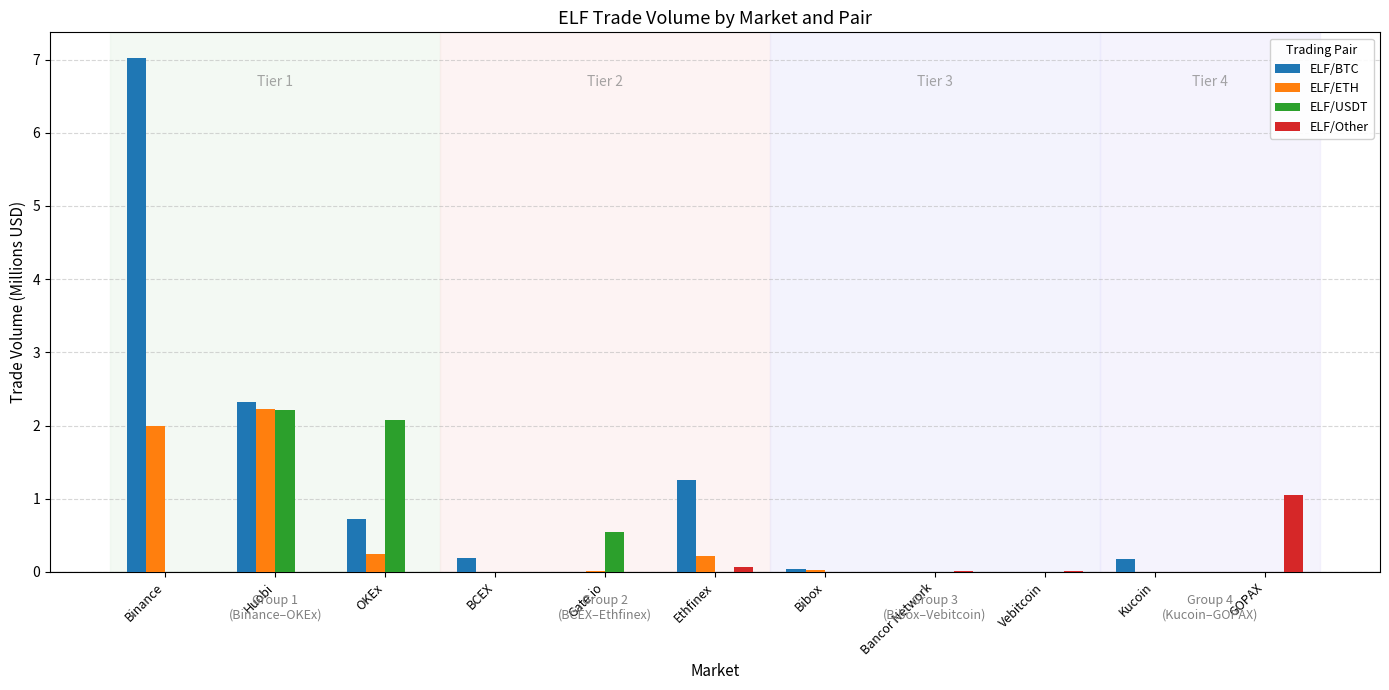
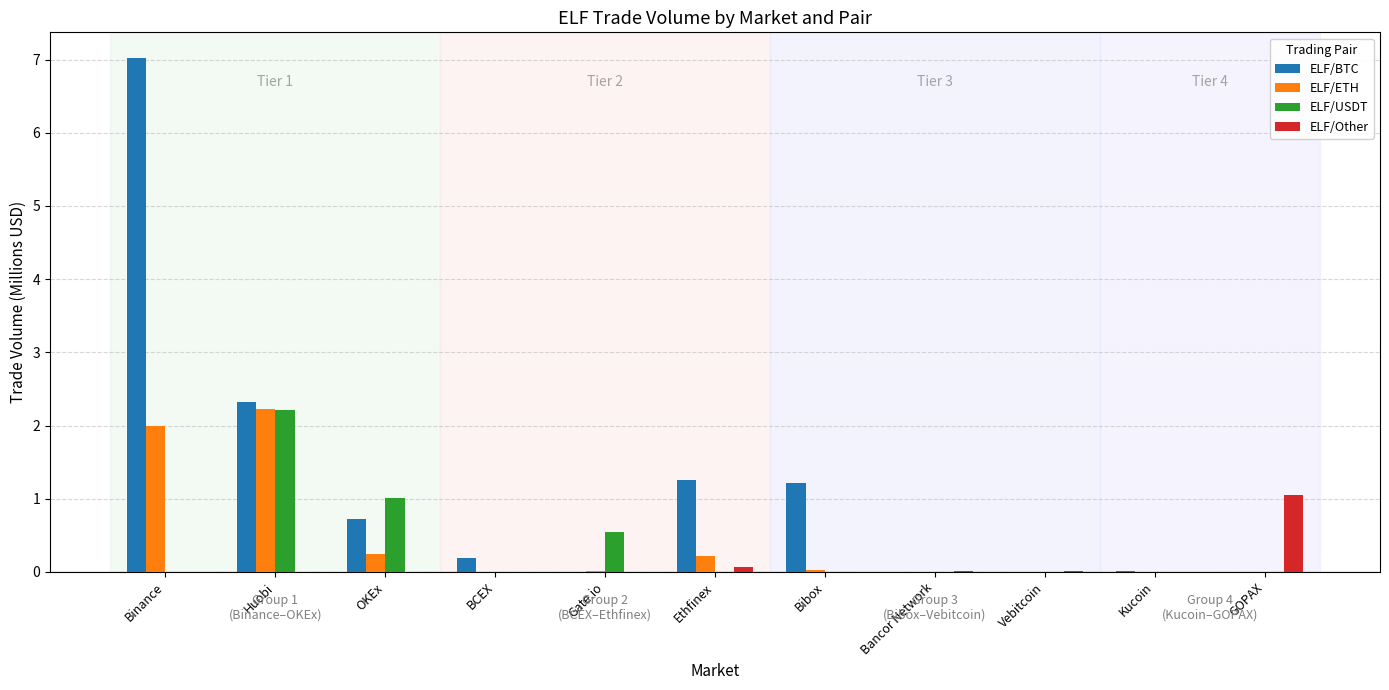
ELF/USDT, OKEx: 2.1 -> 1.0
ELF/BTC, Bibox: 0.0 -> 1.2
ELF/BTC, Kucoin: 0.2 -> 0.0
